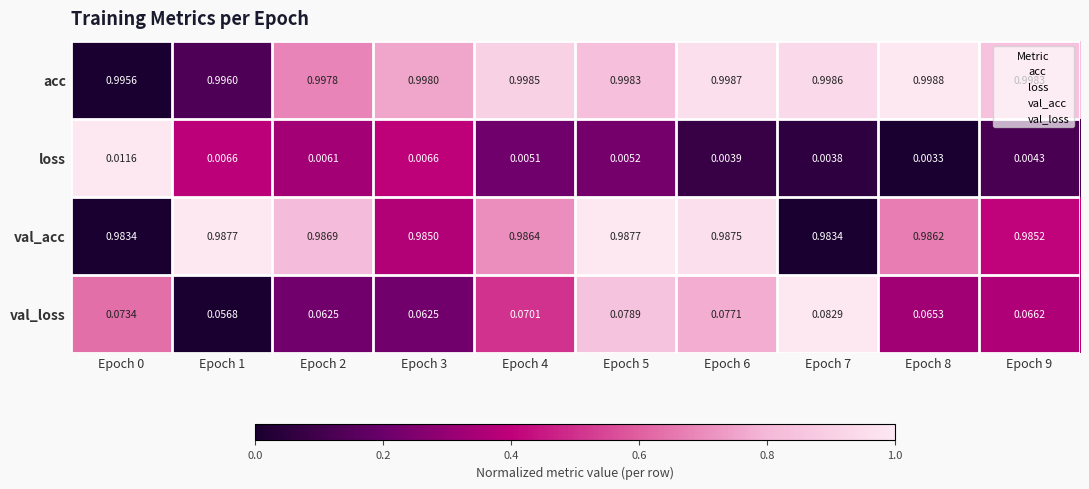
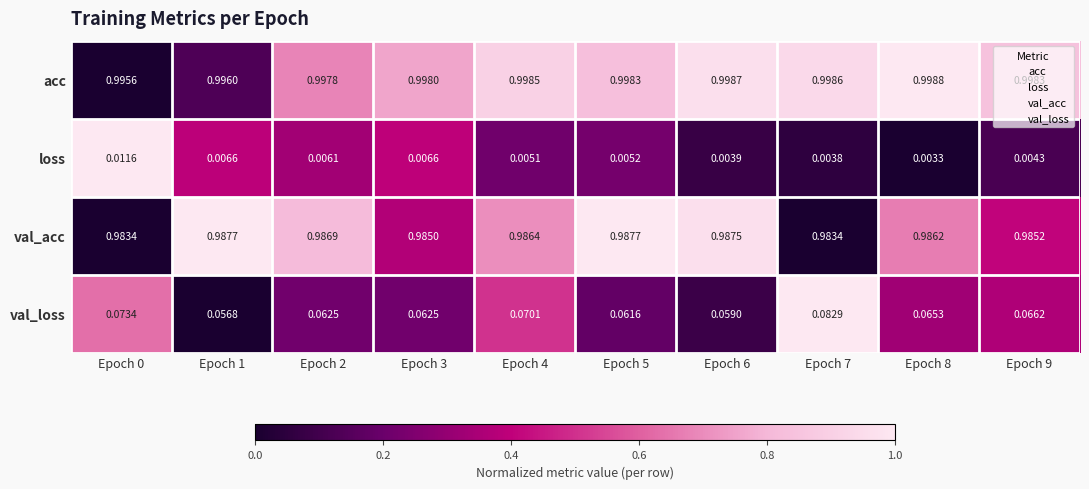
val_loss, Epoch 5: 0.0789 -> 0.0616
val_loss, Epoch 6: 0.0771 -> 0.0590
